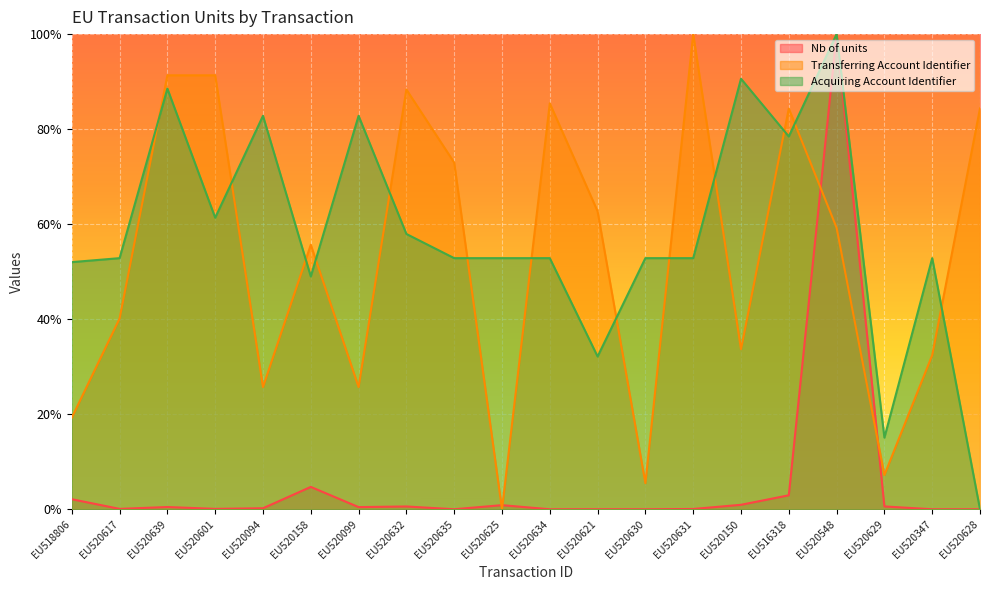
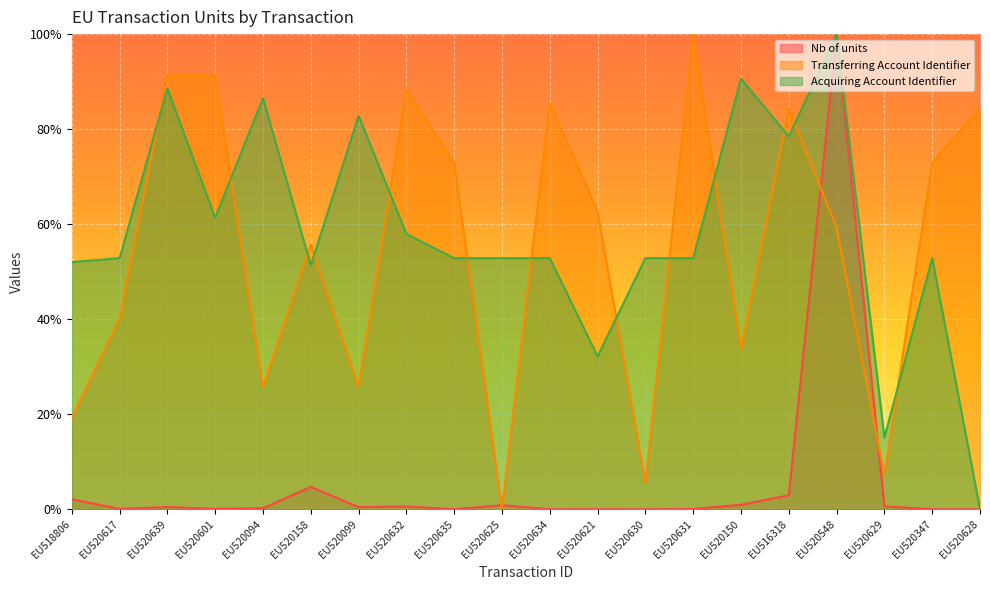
Acquiring Account Identifier, EU520094: 83% -> 87%
Acquiring Account Identifier, EU520158: 49% -> 51%
Transferring Account Identifier, EU520347: 32% -> 73%
